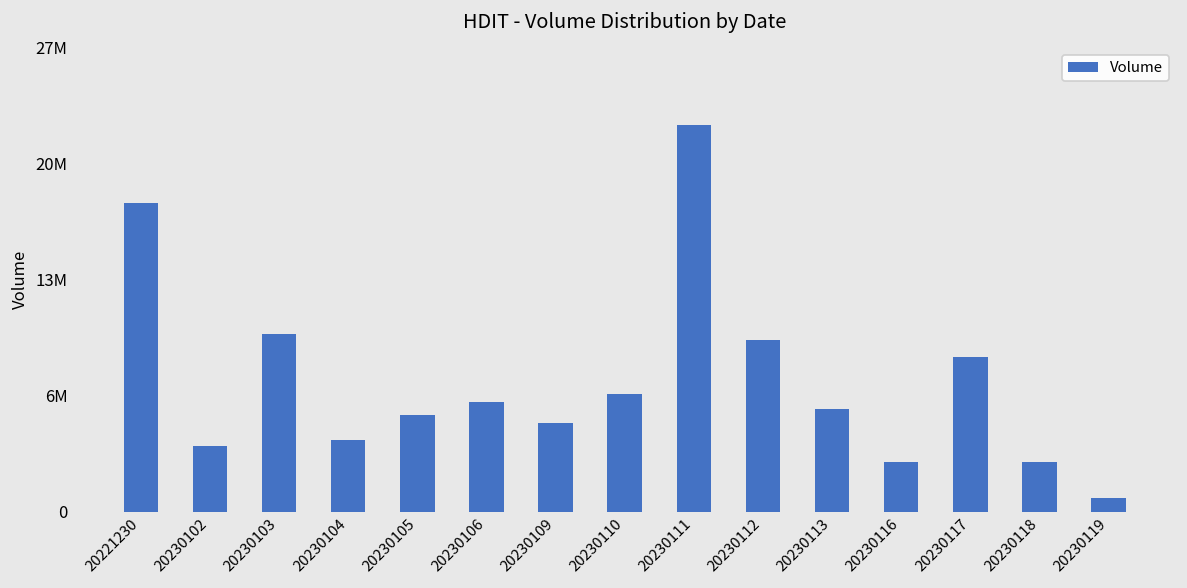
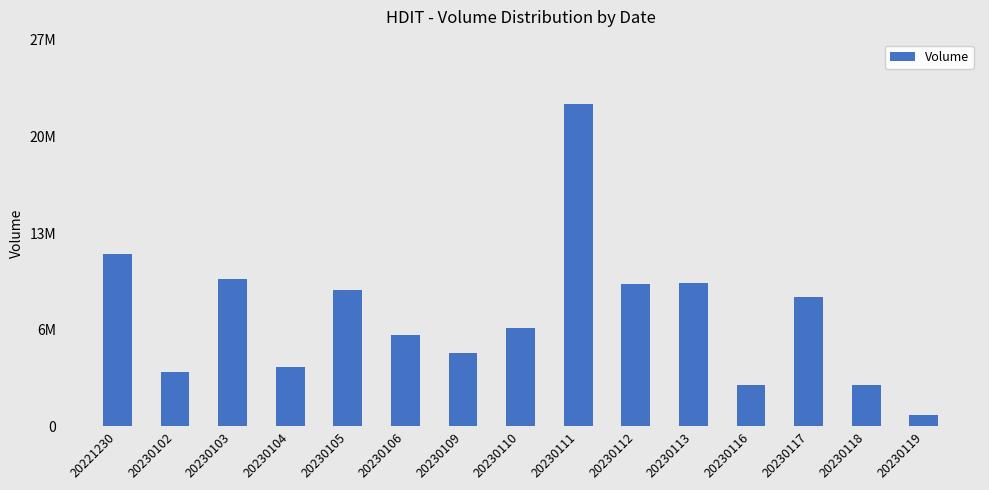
20221230: 18600000 -> 12500000
20230105: 5800000 -> 9900000
20230113: 6200000 -> 10400000
